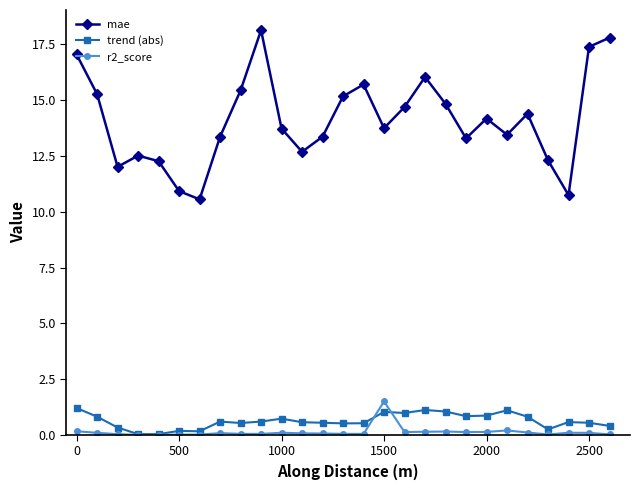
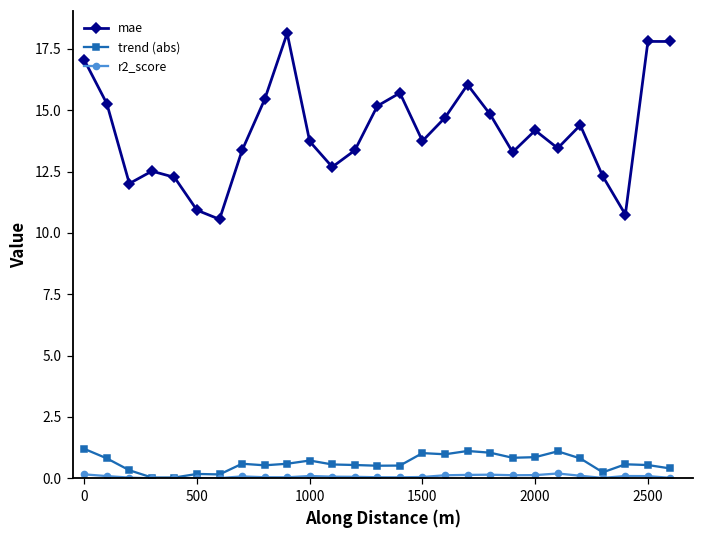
r2_score, 1500: 1.5 -> 0.1
mae, 2500: 17.4 -> 17.8
